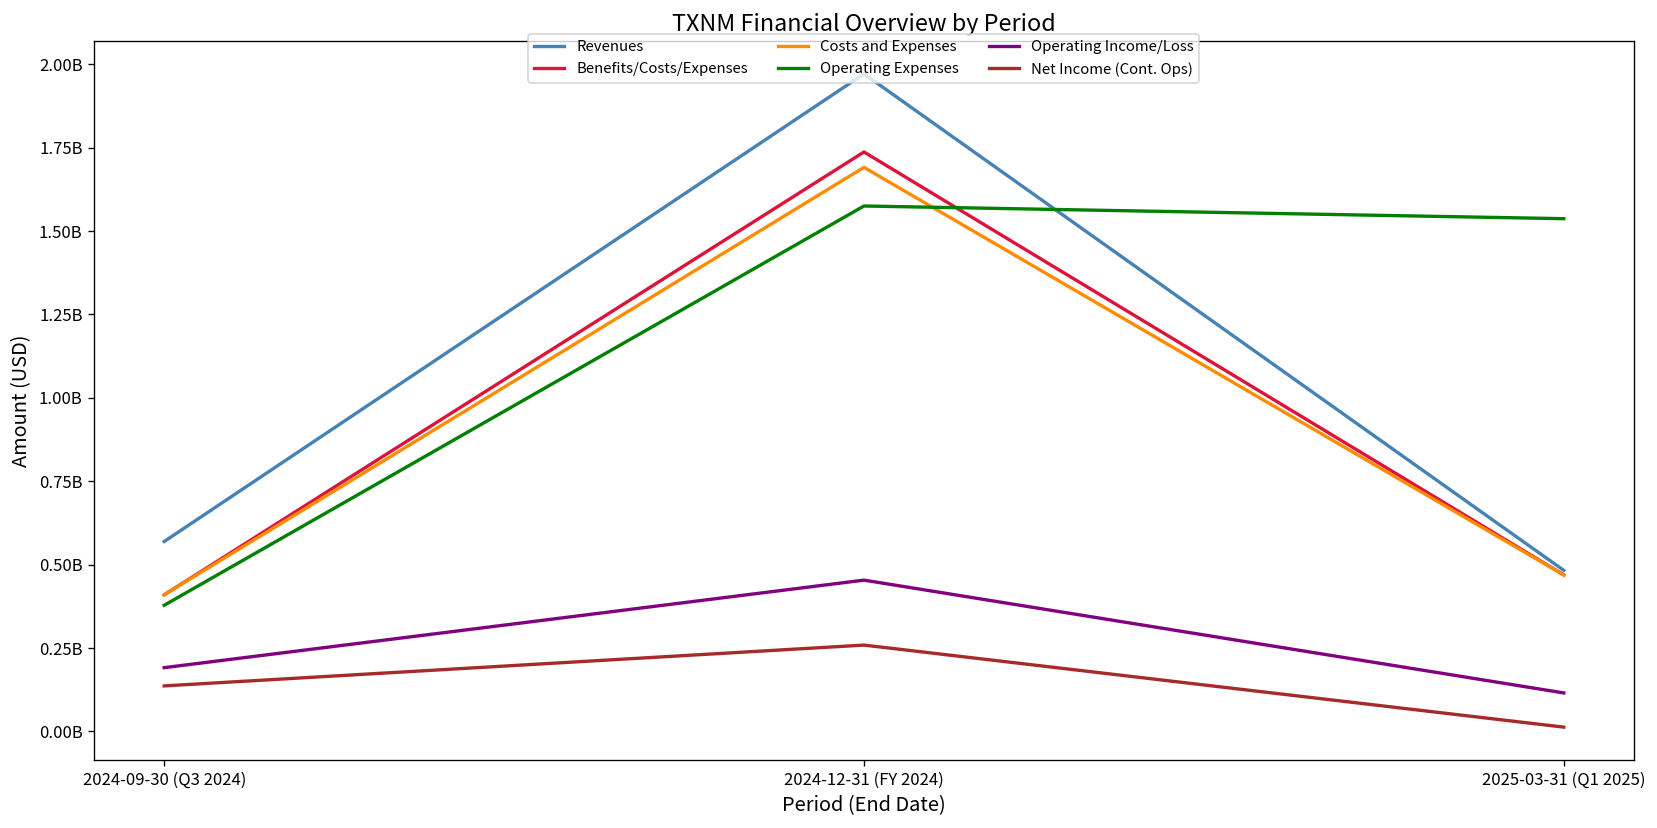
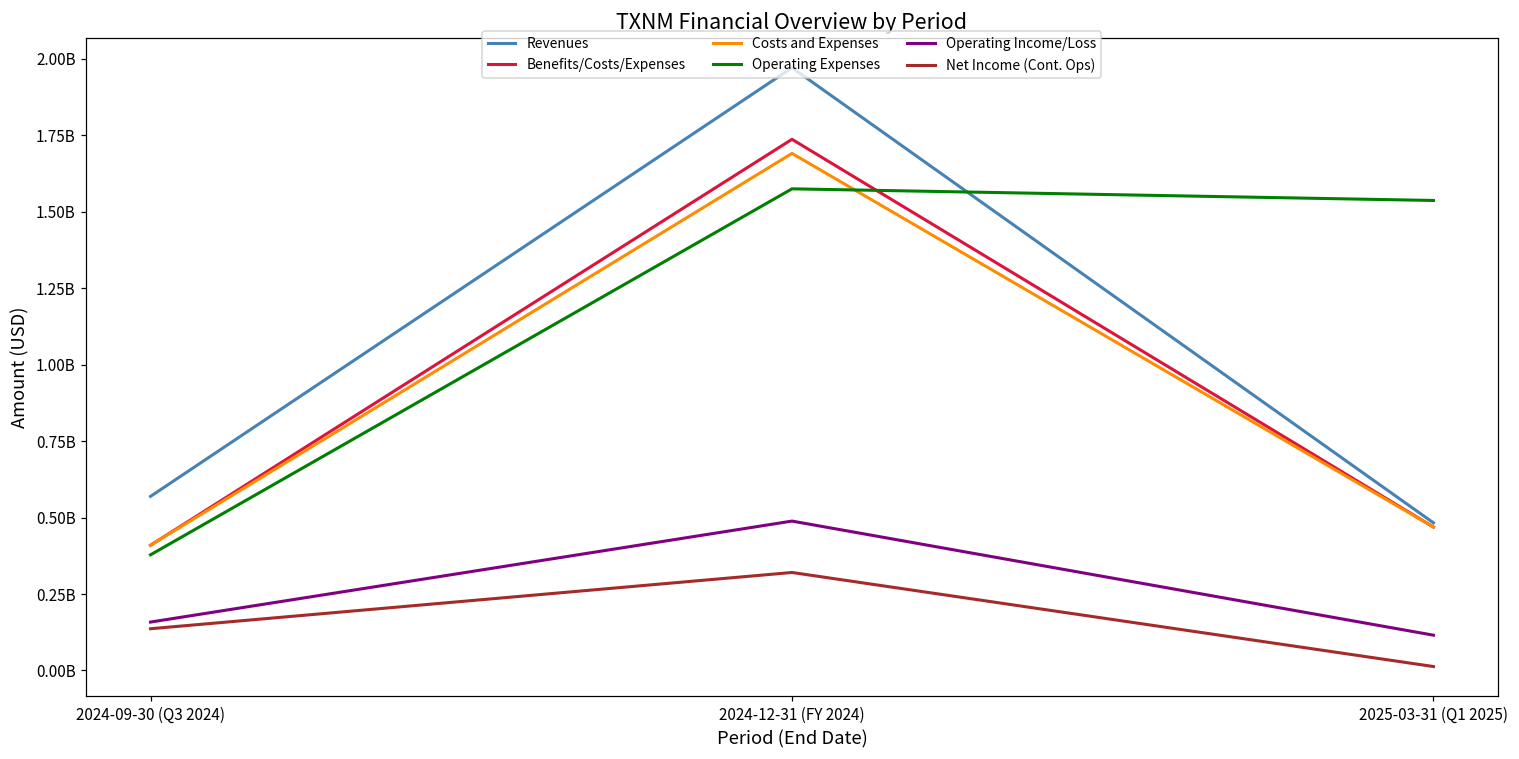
Operating Income/Loss, 2024-09-30 (Q3 2024): 190000000 -> 160000000
Operating Income/Loss, 2024-12-31 (FY 2024): 450000000 -> 490000000
Net Income (Cont. Ops), 2024-12-31 (FY 2024): 260000000 -> 320000000
